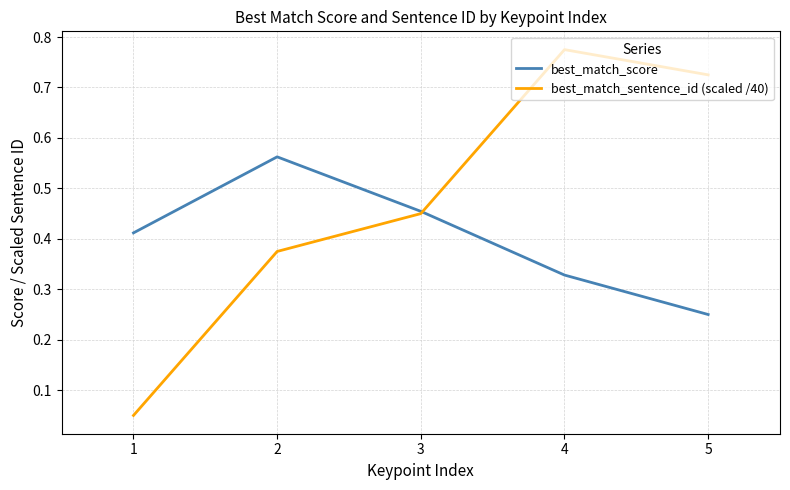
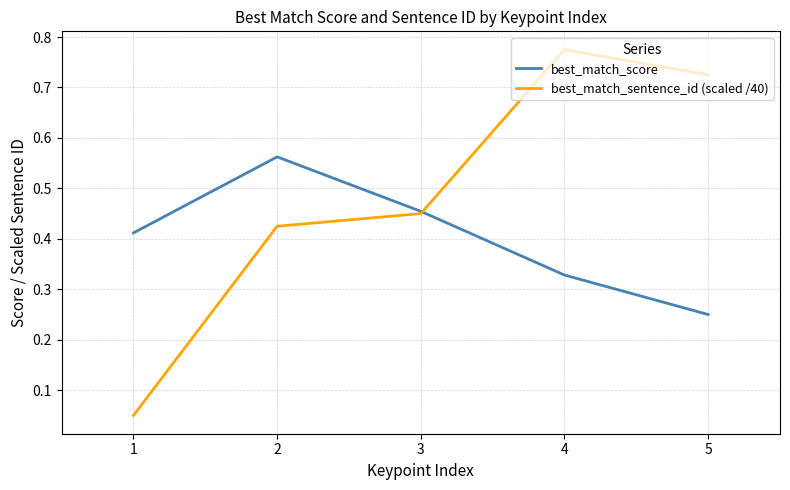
best_match_sentence_id (scaled /40), 2: 0.38 -> 0.43
